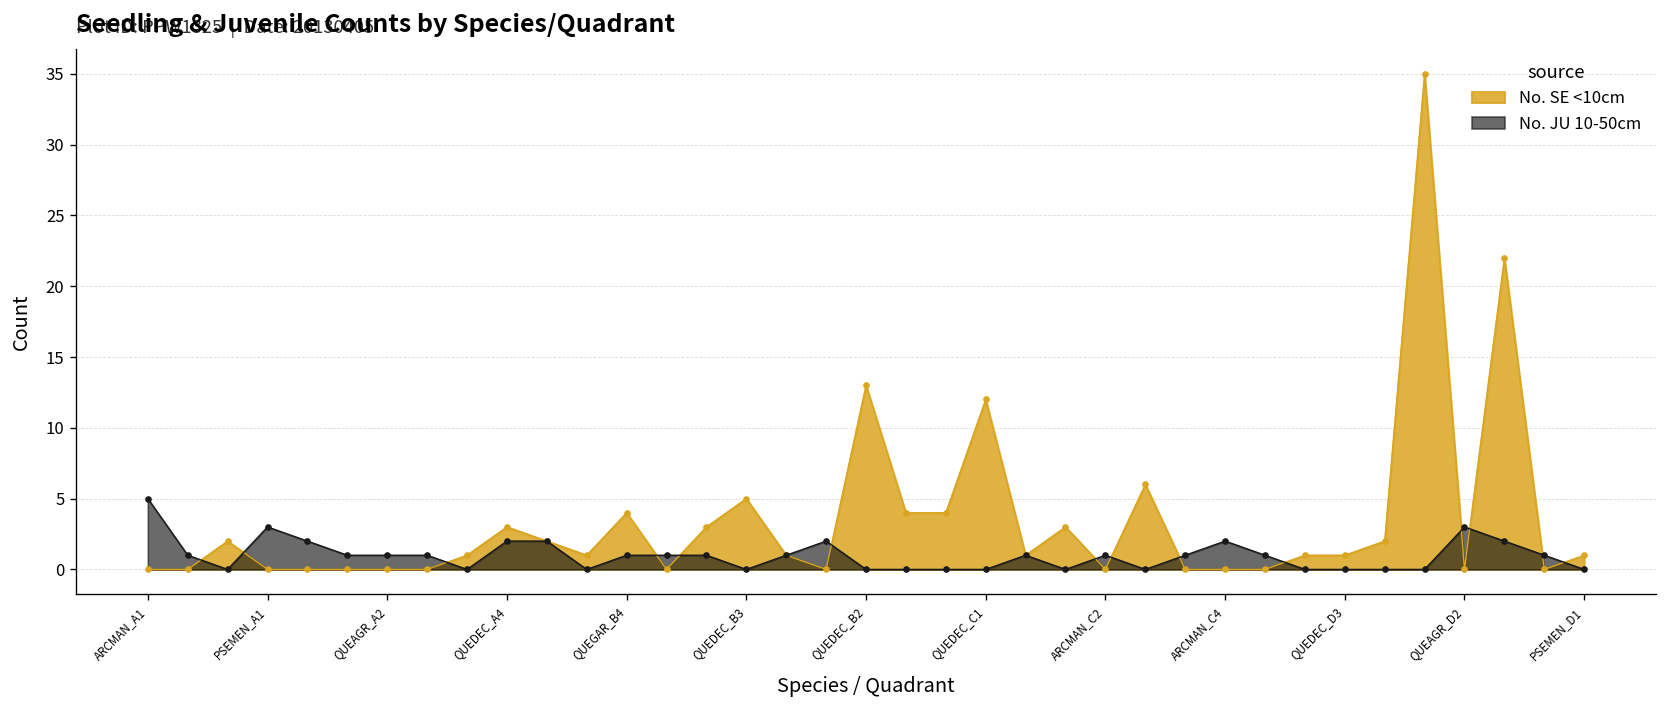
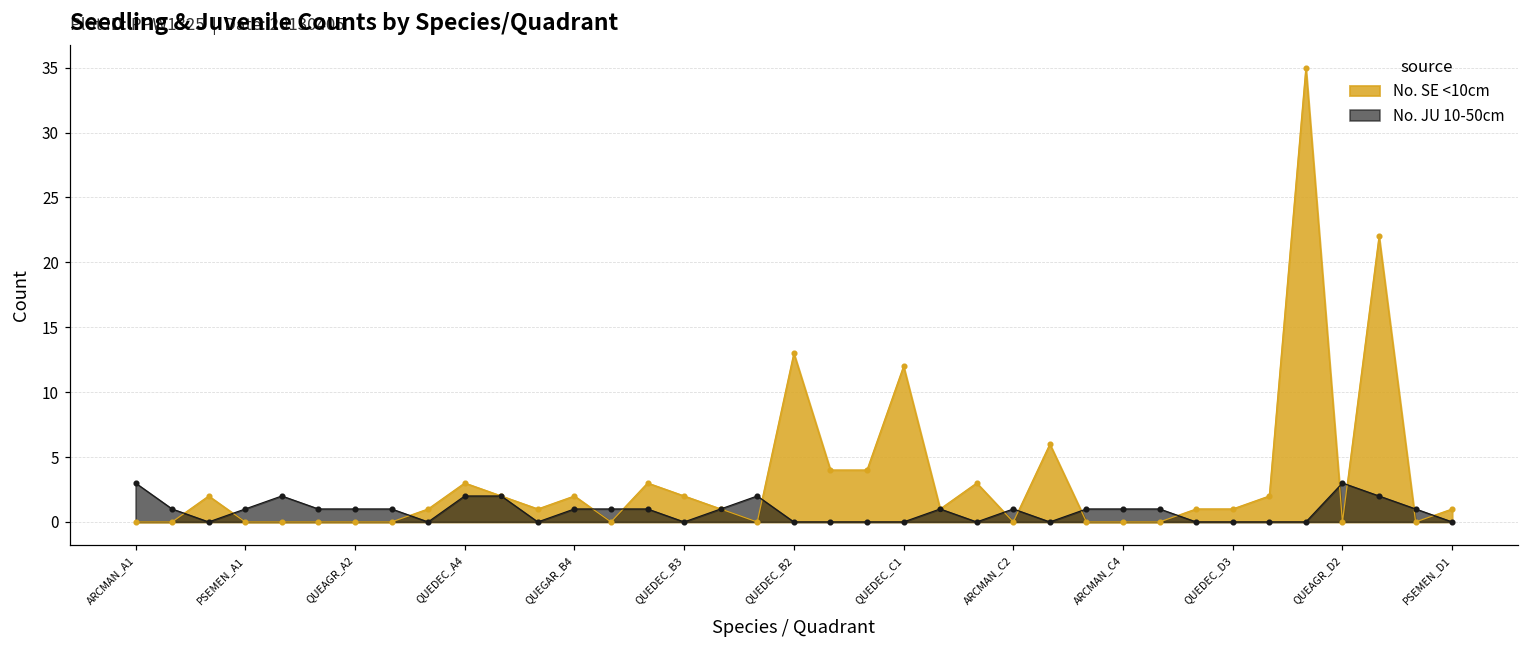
No. JU 10-50cm, ARCMAN_A1: 5 -> 3
No. JU 10-50cm, PSEMEN_A1: 3 -> 1
No. SE <10cm, QUEGAR_B4: 4 -> 2
No. SE <10cm, QUEDEC_B3: 5 -> 2
No. JU 10-50cm, ARCMAN_C4: 2 -> 1
